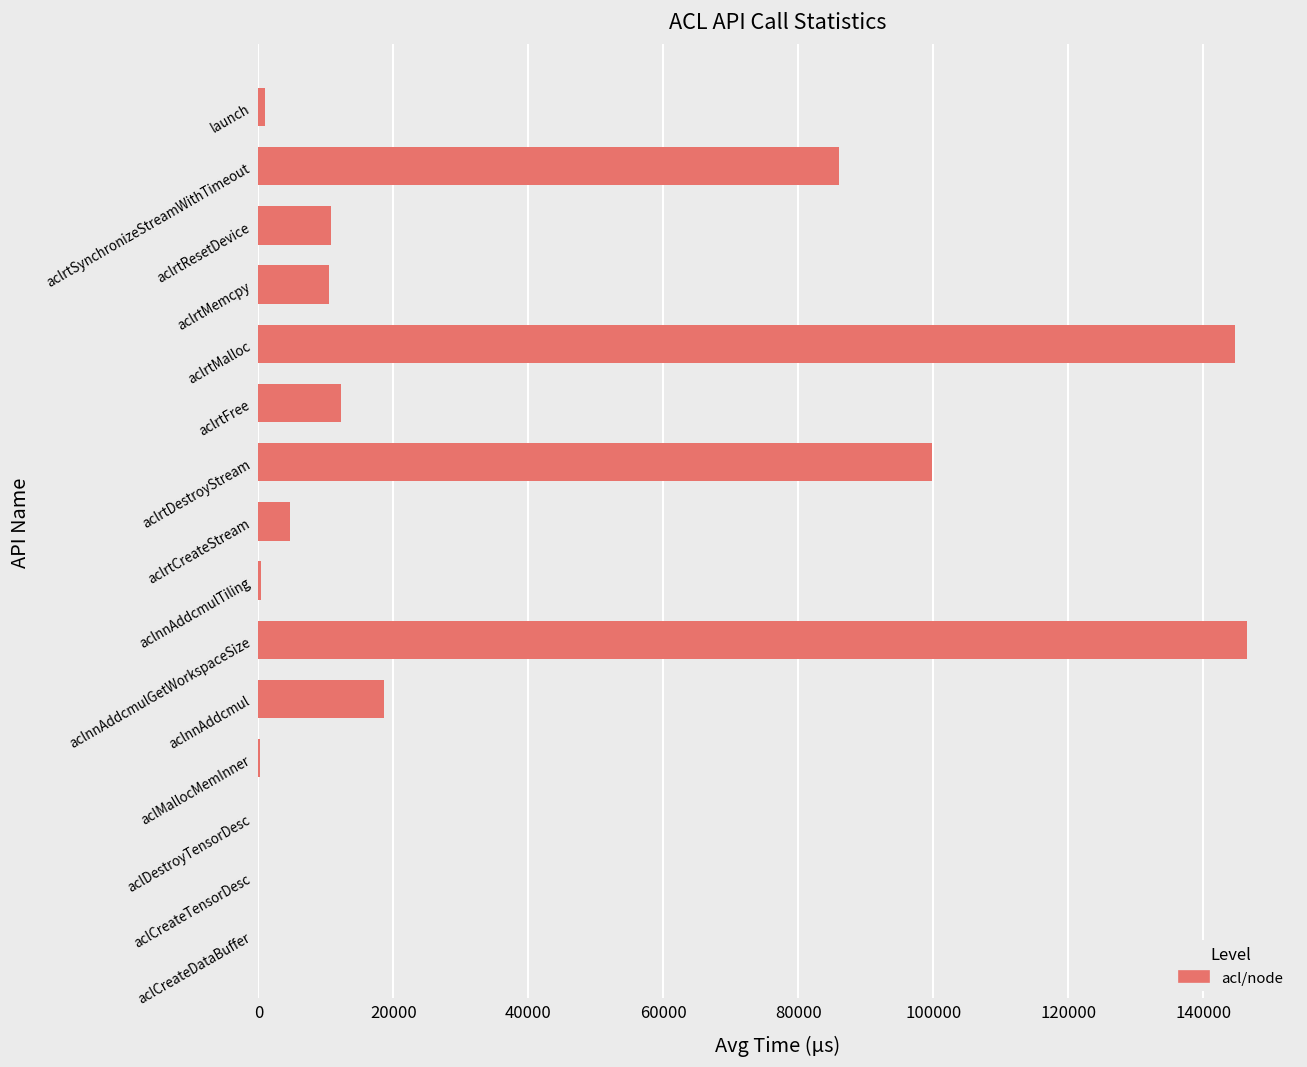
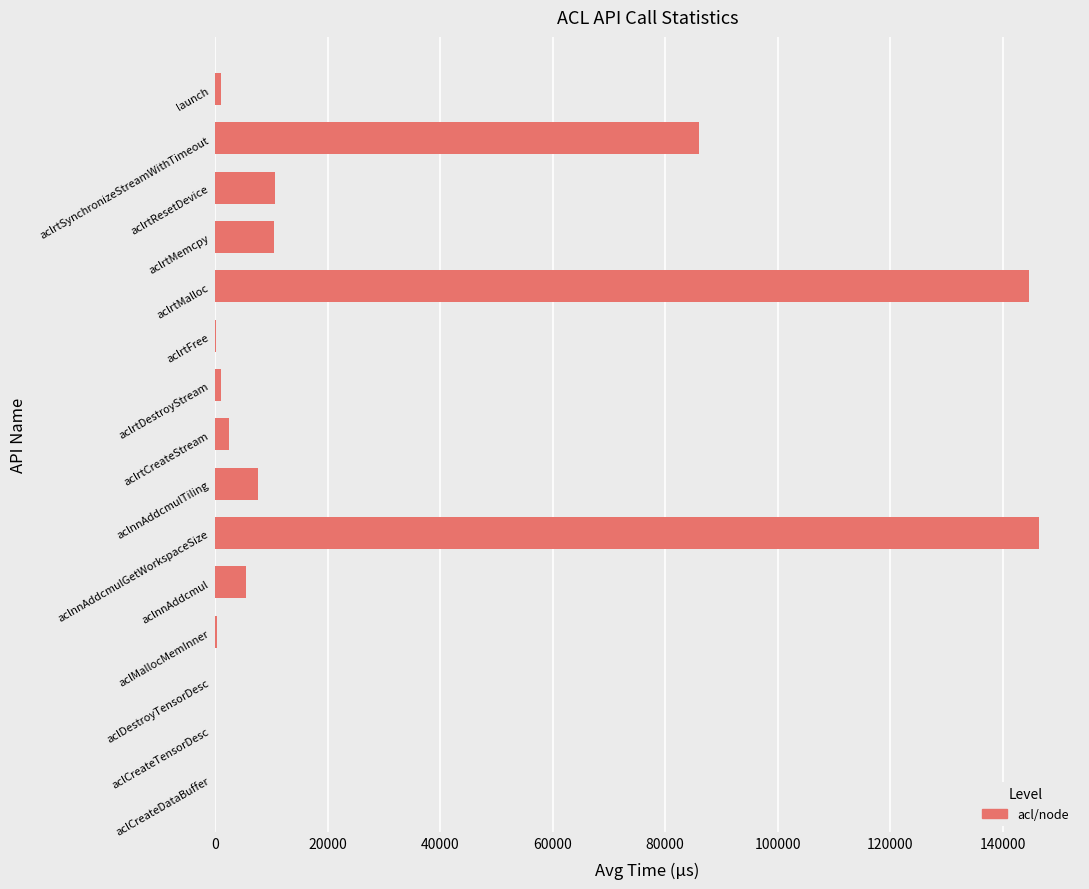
aclrtFree: 12000 -> 0
aclrtDestroyStream: 100000 -> 1000
aclrtCreateStream: 5000 -> 2000
aclnnAddcmulTiling: 0 -> 8000
aclnnAddcmul: 19000 -> 6000
